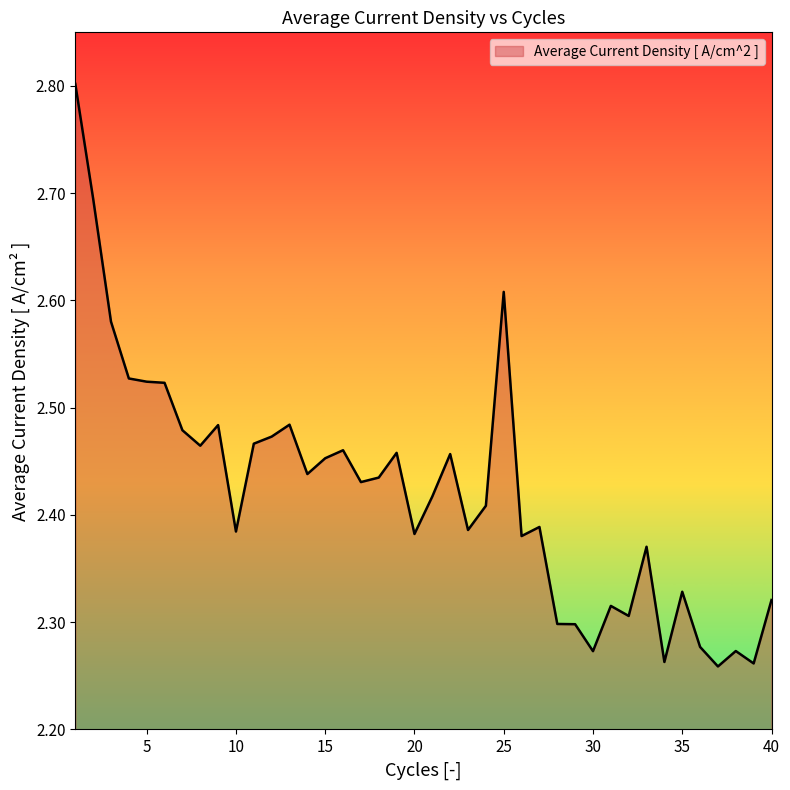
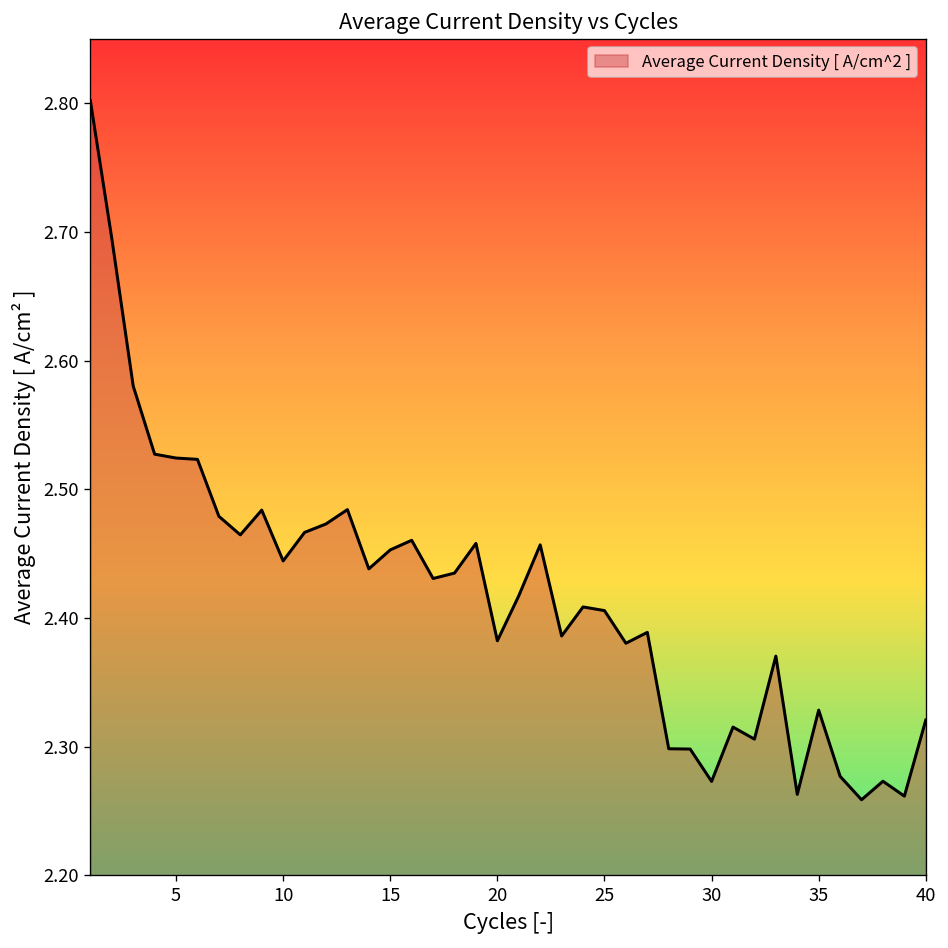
10: 2.385 -> 2.444
25: 2.608 -> 2.406
